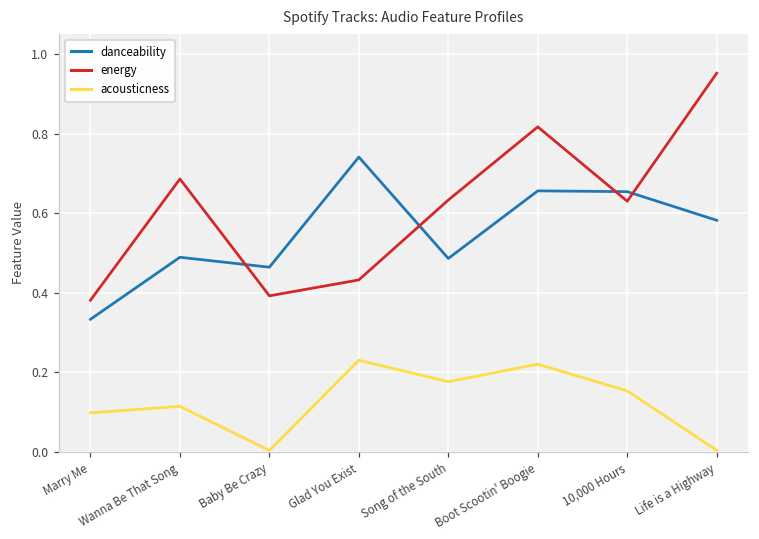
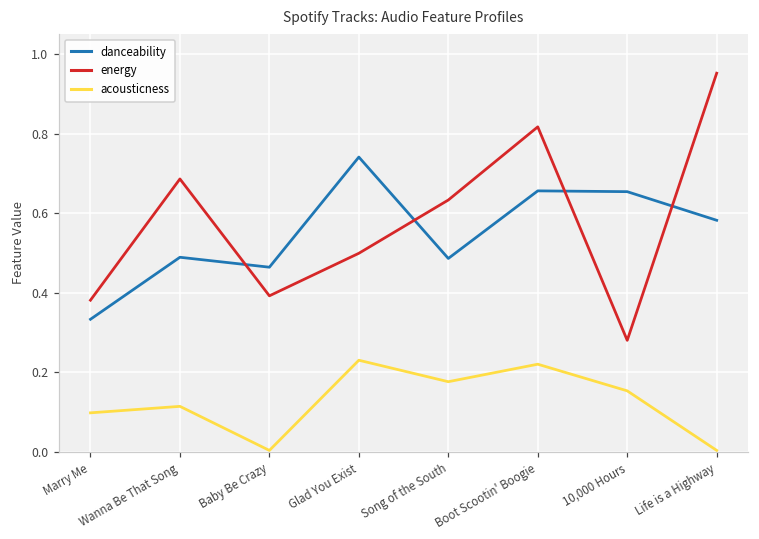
energy, Glad You Exist: 0.43 -> 0.50
energy, 10,000 Hours: 0.63 -> 0.28
